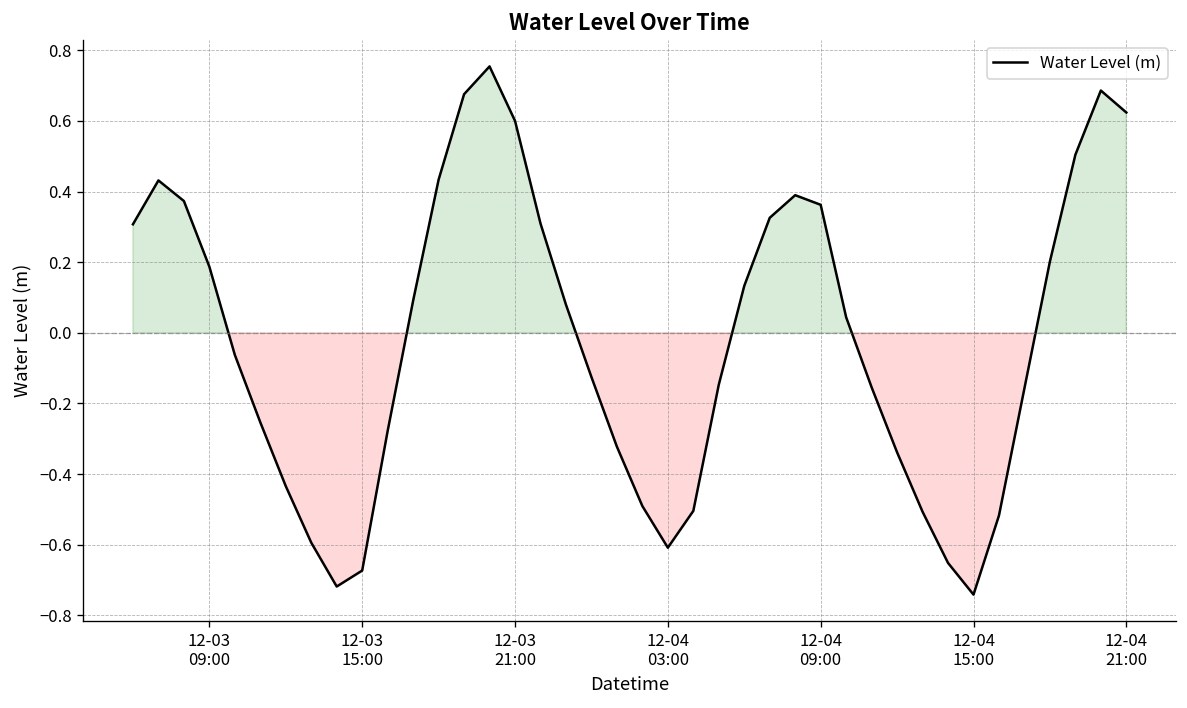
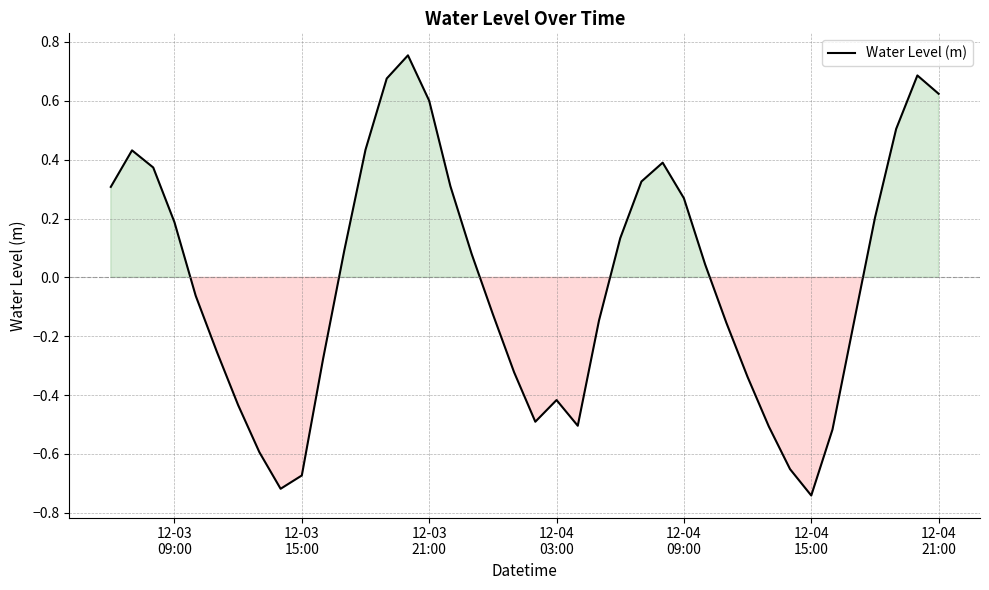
12-04 03:00: -0.61 -> -0.42
12-04 09:00: 0.36 -> 0.27
